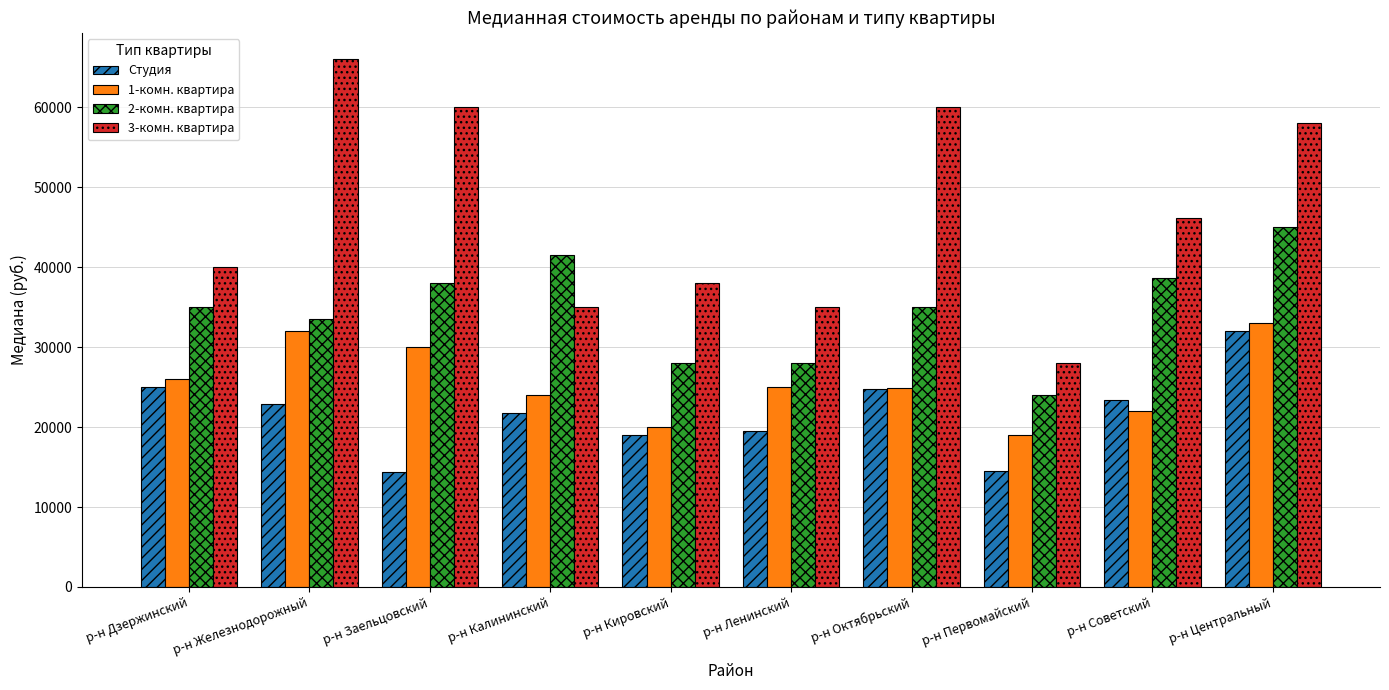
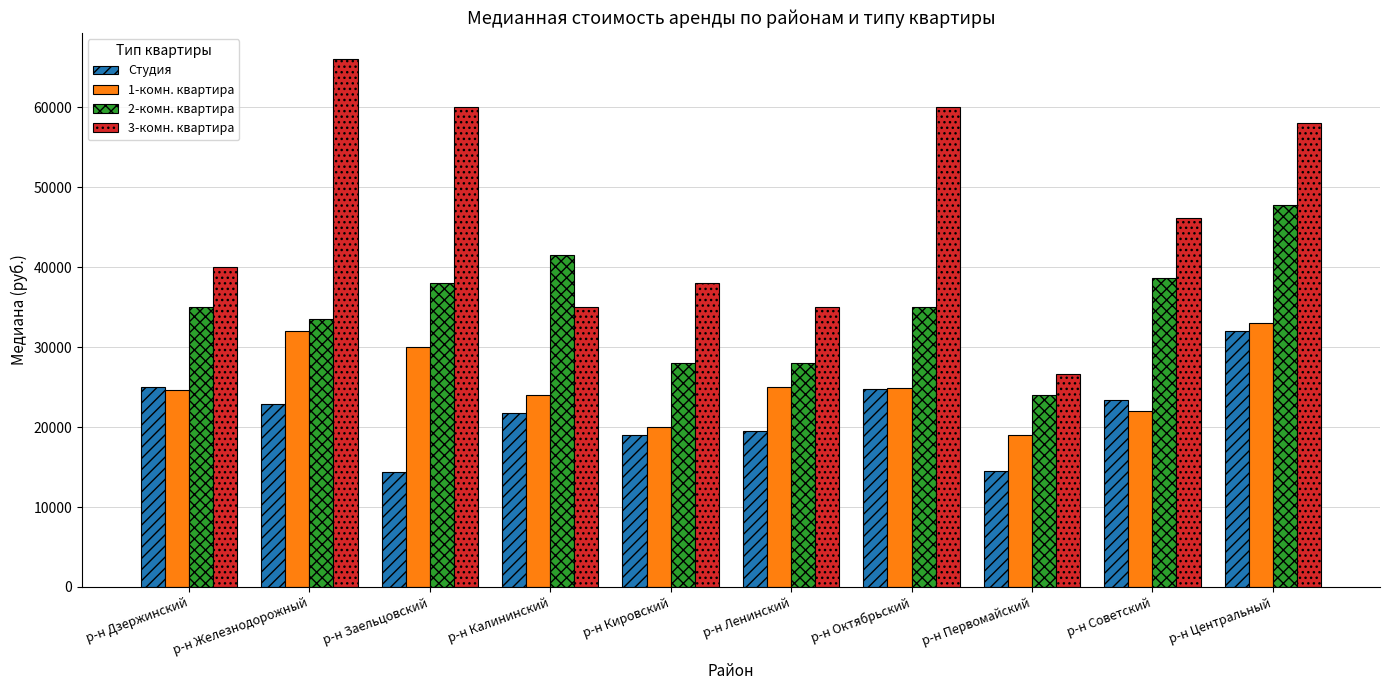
1-комн. квартира, р-н Дзержинский: 26000 -> 25000
3-комн. квартира, р-н Первомайский: 28000 -> 27000
2-комн. квартира, р-н Центральный: 45000 -> 48000
